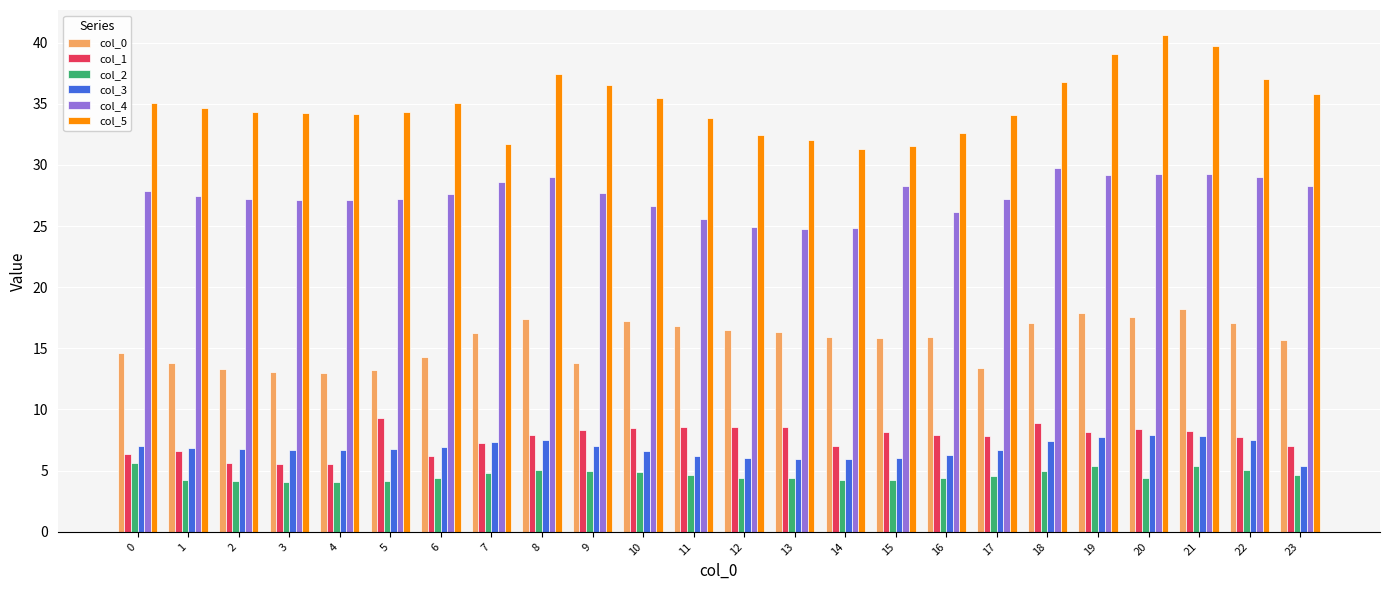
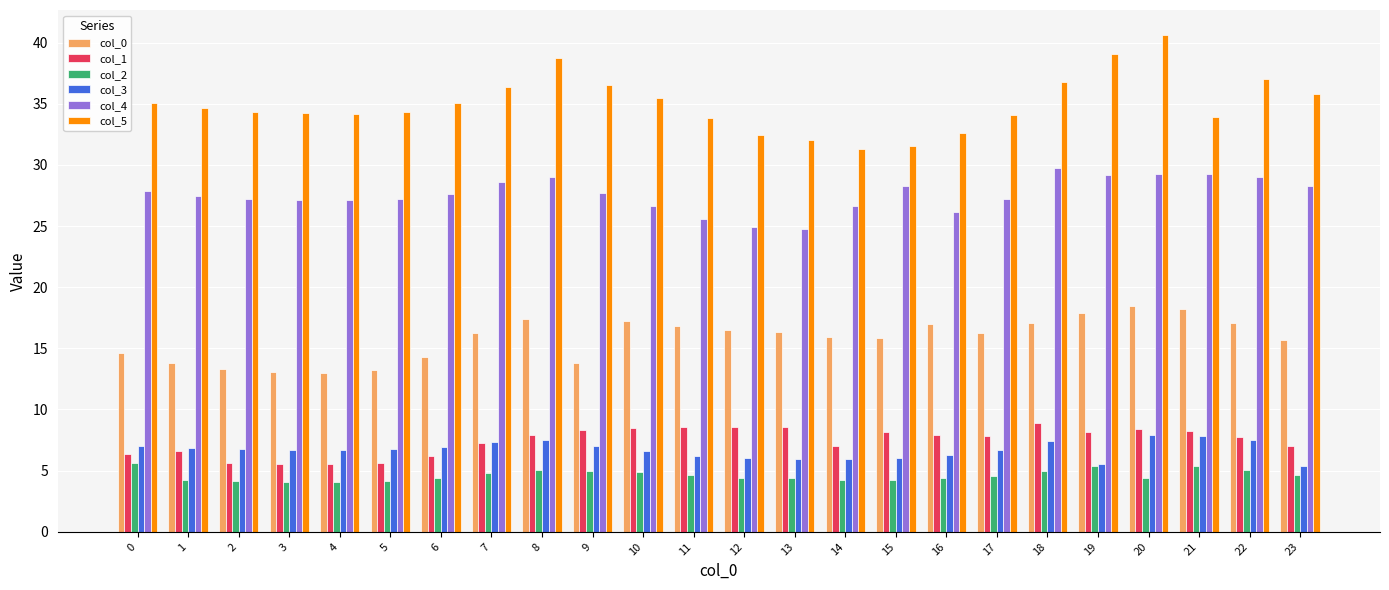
col_1, 5: 9.3 -> 5.7
col_5, 7: 31.7 -> 36.4
col_5, 8: 37.4 -> 38.8
col_4, 14: 24.9 -> 26.7
col_0, 16: 16.0 -> 17.0
col_0, 17: 13.4 -> 16.3
col_3, 19: 7.8 -> 5.6
col_0, 20: 17.6 -> 18.4
col_5, 21: 39.7 -> 33.9
